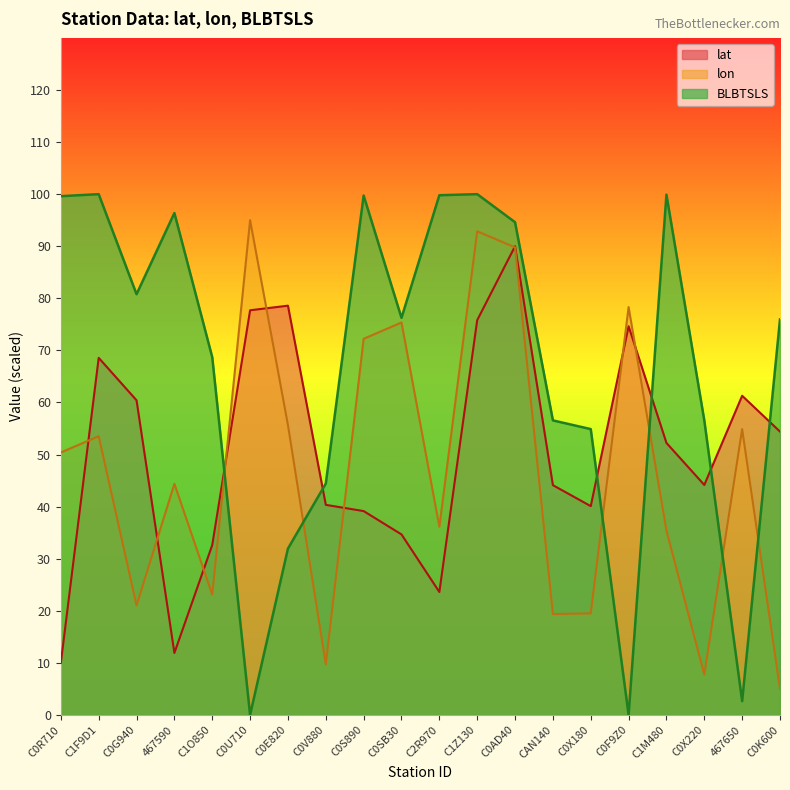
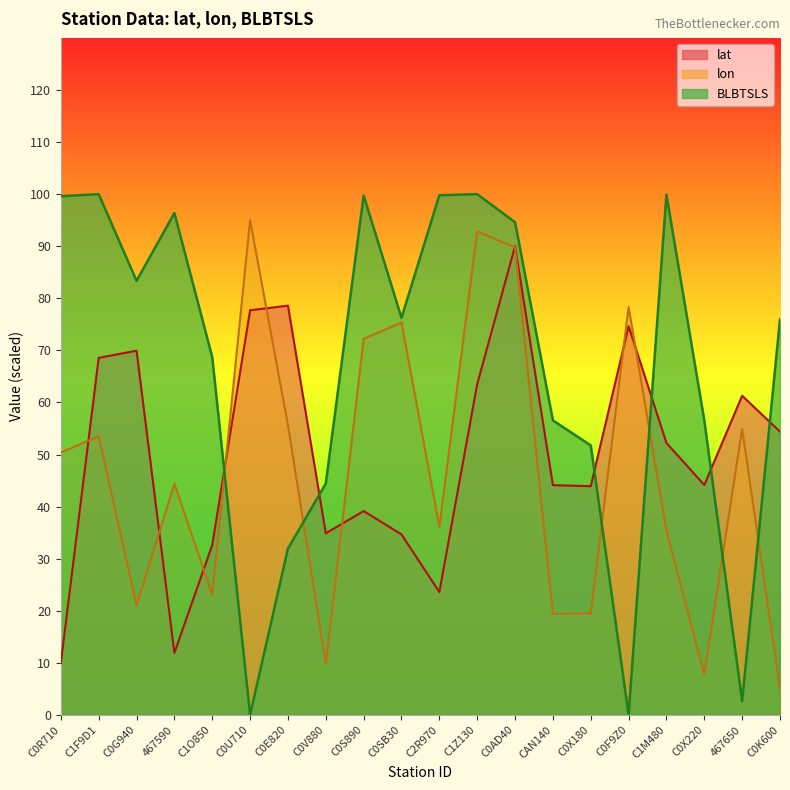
lat, C0G940: 60 -> 70
BLBTSLS, C0G940: 81 -> 83
lat, C0V880: 40 -> 35
lat, C1Z130: 76 -> 63
lat, C0X180: 40 -> 44
BLBTSLS, C0X180: 55 -> 52
